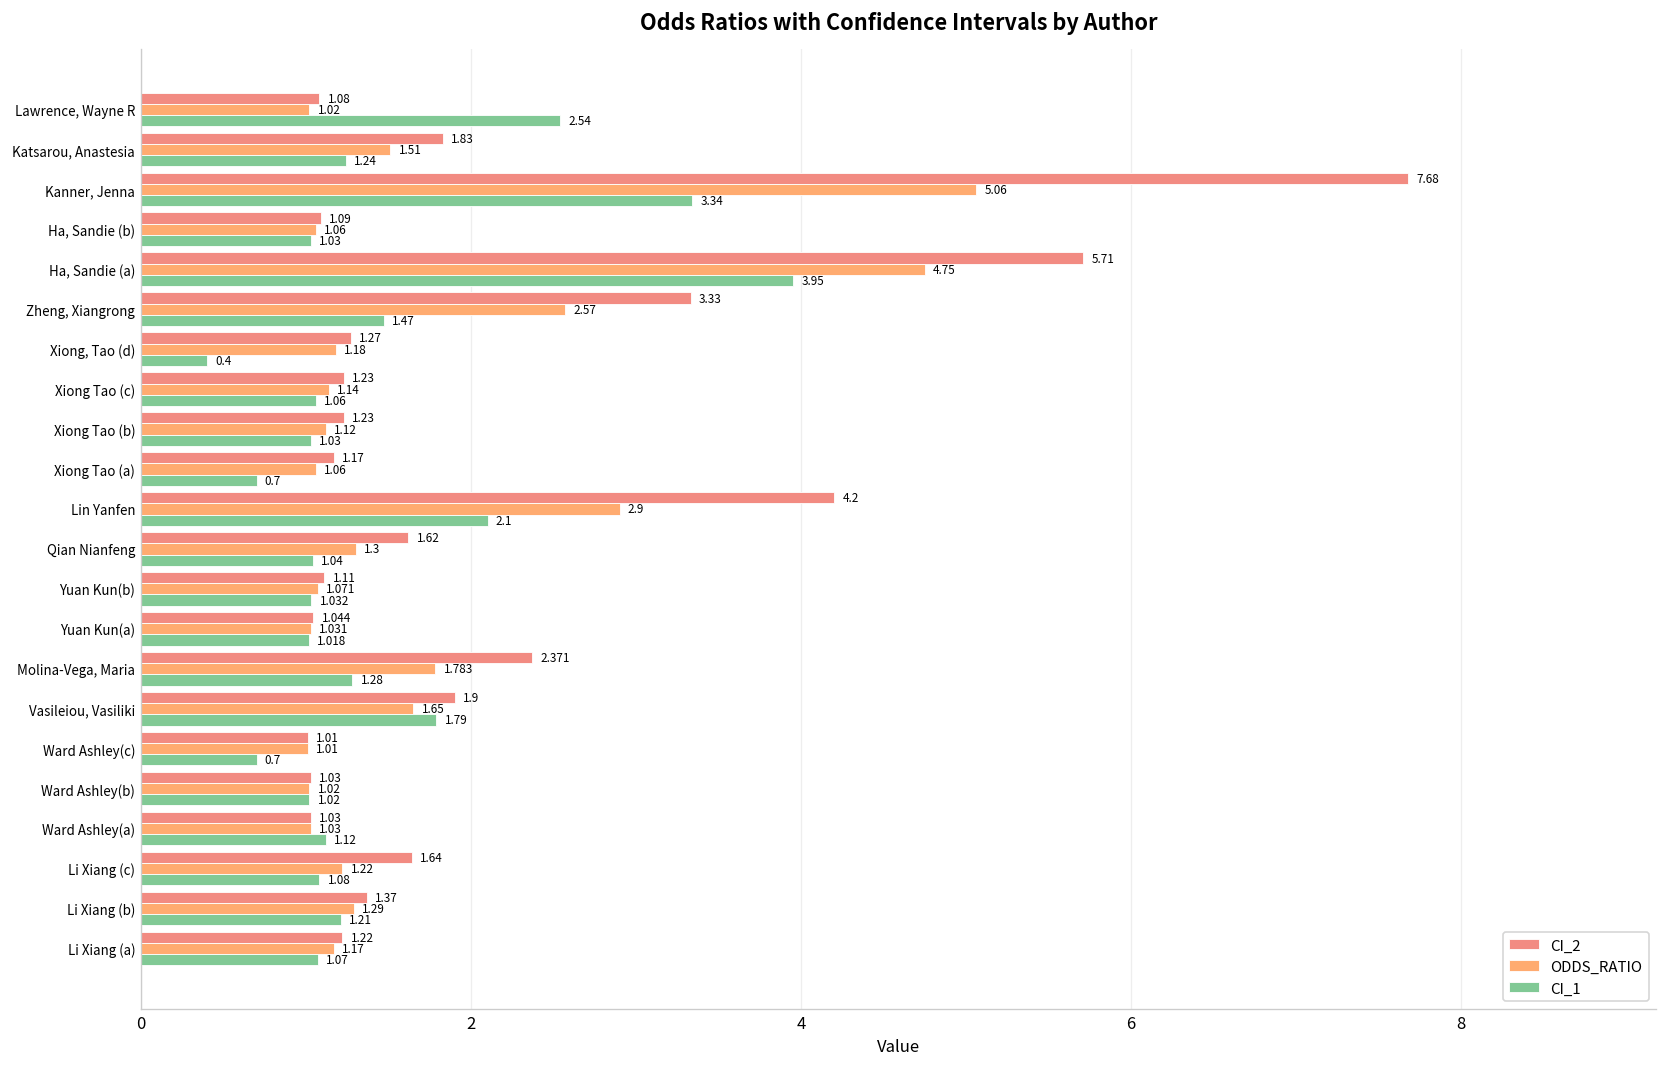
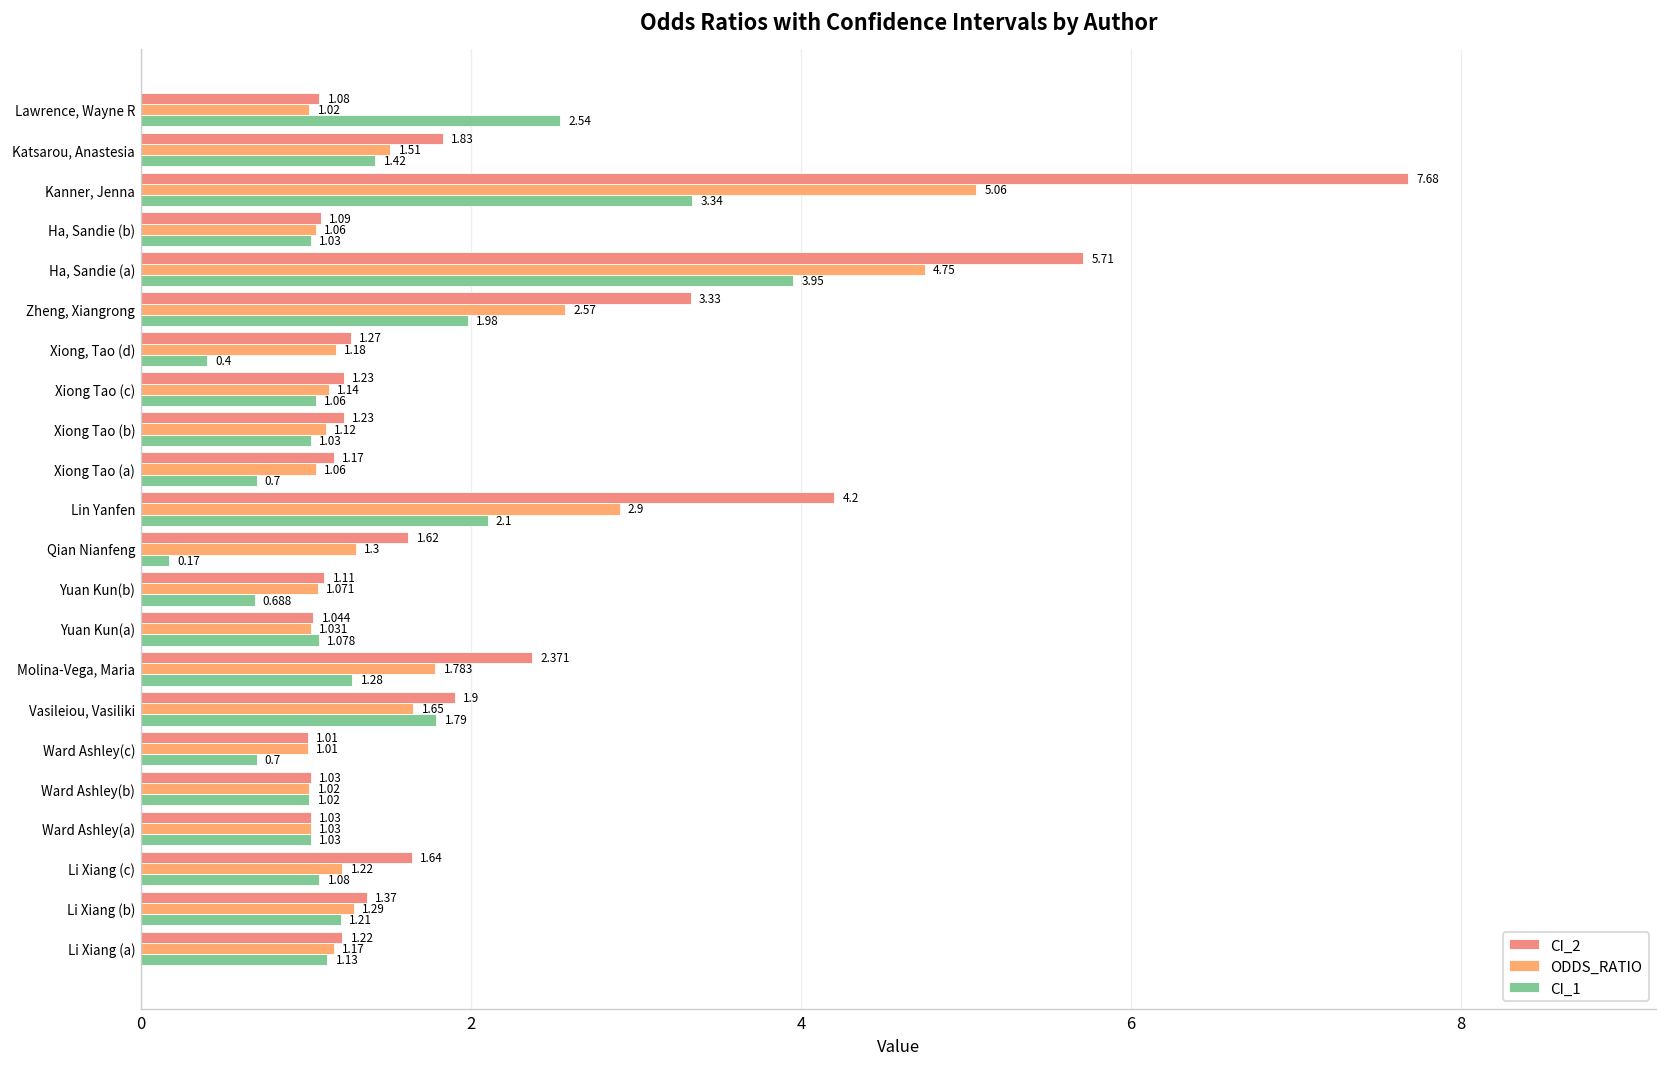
CI_1, Katsarou, Anastesia: 1.24 -> 1.42
CI_1, Zheng, Xiangrong: 1.47 -> 1.98
CI_1, Qian Nianfeng: 1.04 -> 0.17
CI_1, Yuan Kun(b): 1.032 -> 0.688
CI_1, Yuan Kun(a): 1.018 -> 1.078
CI_1, Ward Ashley(a): 1.12 -> 1.03
CI_1, Li Xiang (a): 1.07 -> 1.13
